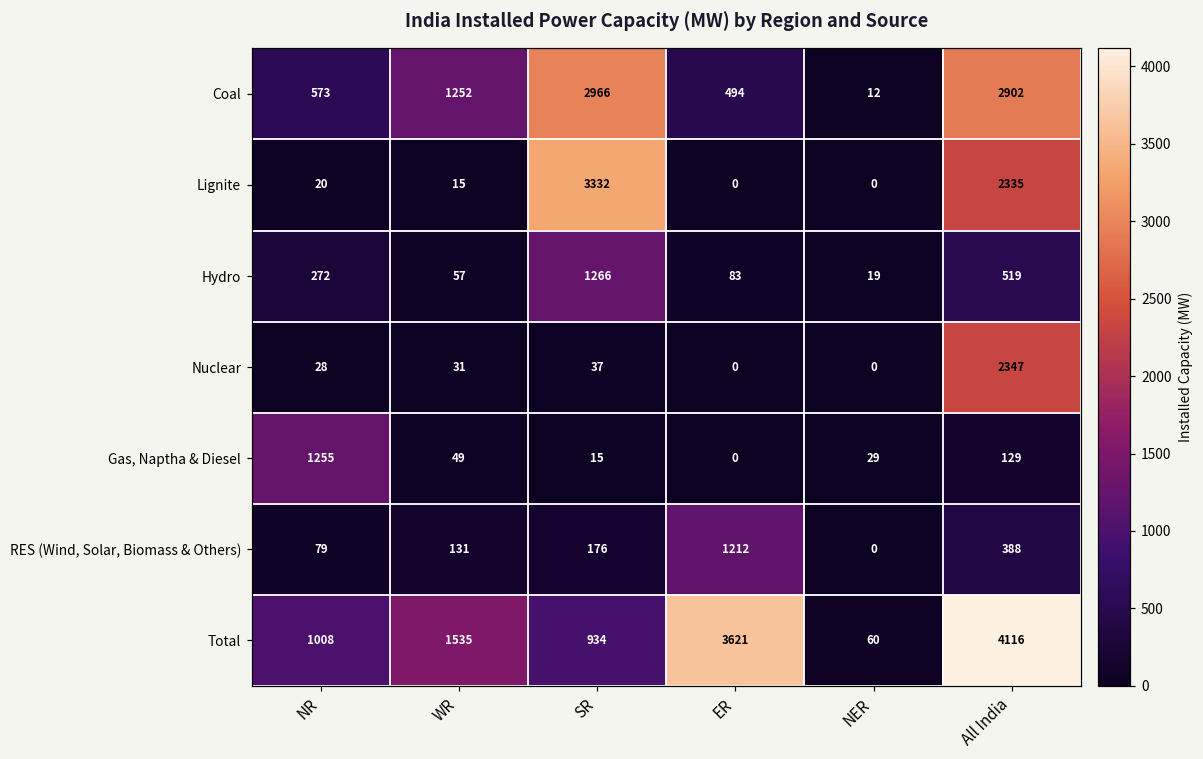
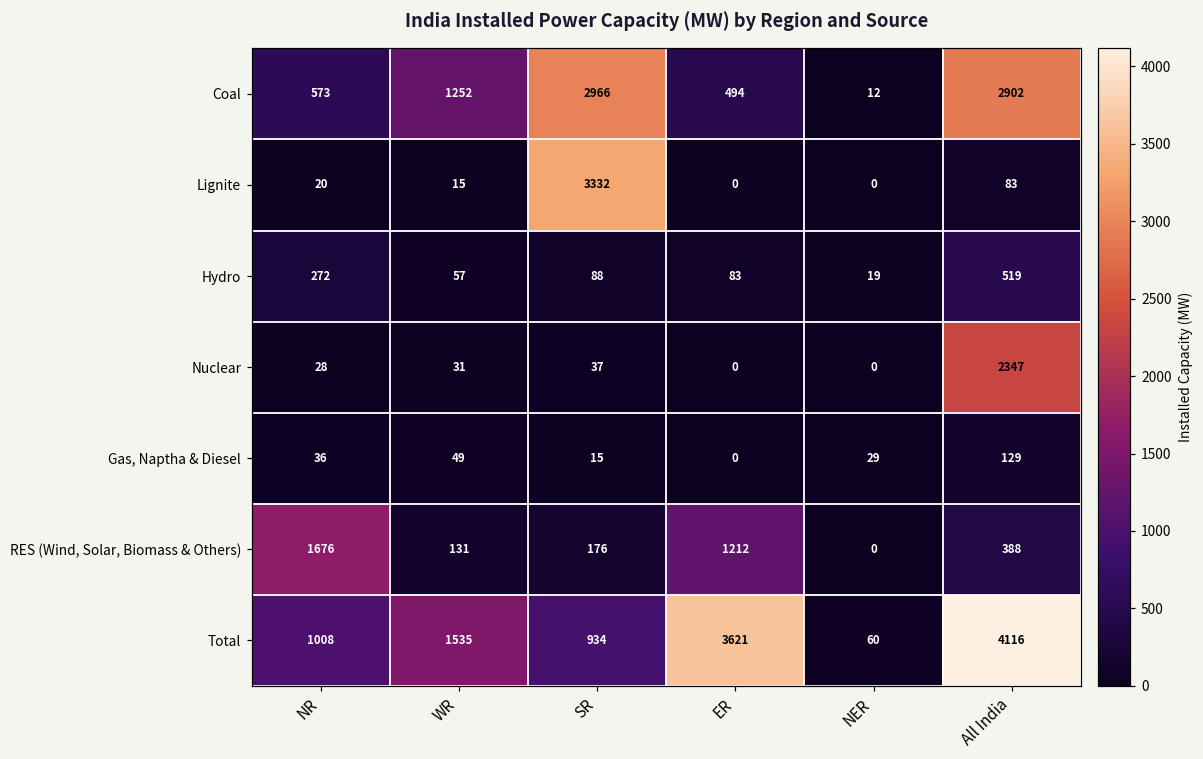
Lignite, All India: 2335 -> 83
Hydro, SR: 1266 -> 88
Gas, Naptha & Diesel, NR: 1255 -> 36
RES (Wind, Solar, Biomass & Others), NR: 79 -> 1676
